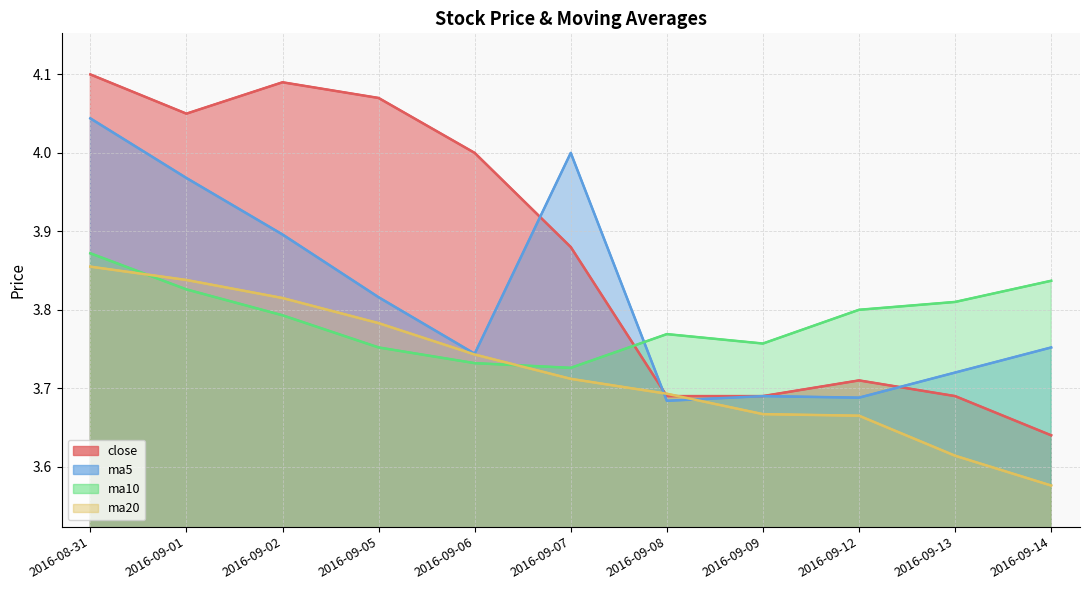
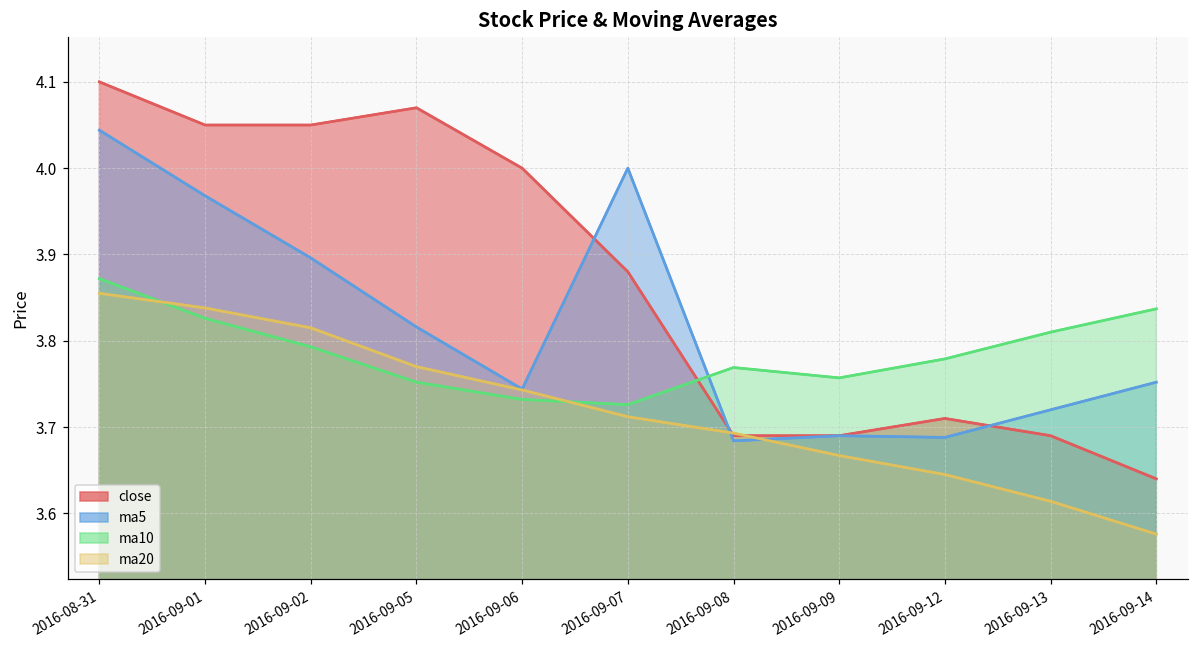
close, 2016-09-02: 4.09 -> 4.05
ma20, 2016-09-05: 3.78 -> 3.77
ma10, 2016-09-12: 3.80 -> 3.78
ma20, 2016-09-12: 3.67 -> 3.65
